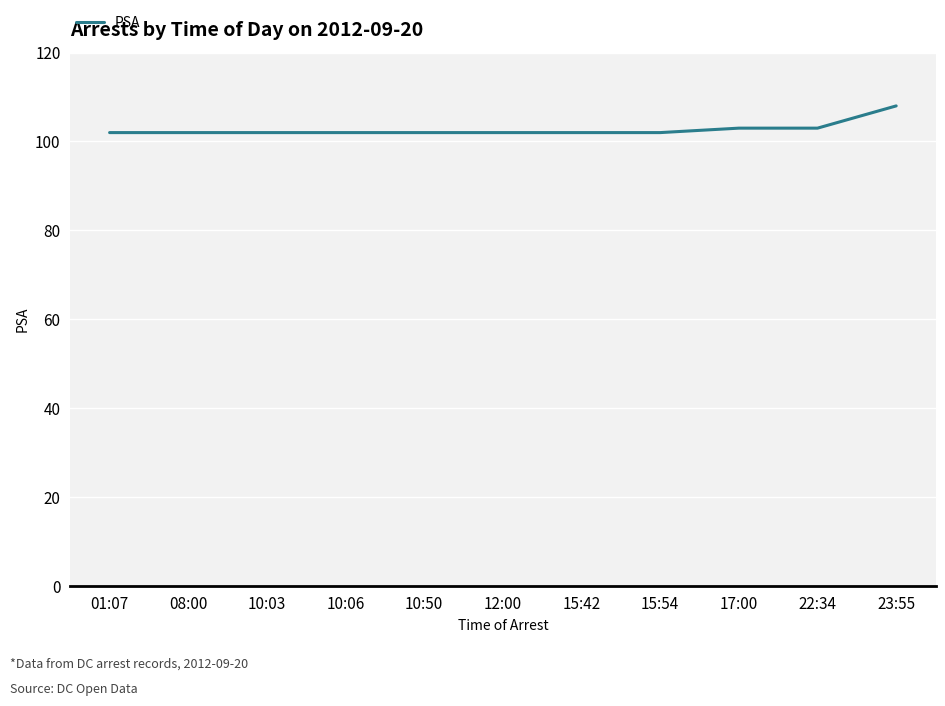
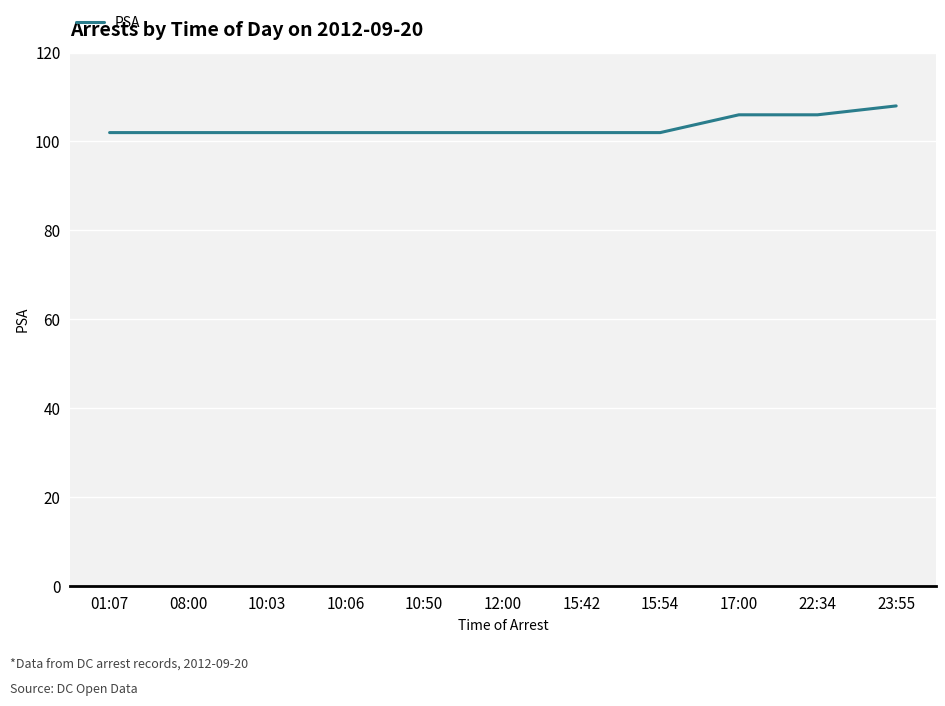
17:00: 103 -> 106
22:34: 103 -> 106
